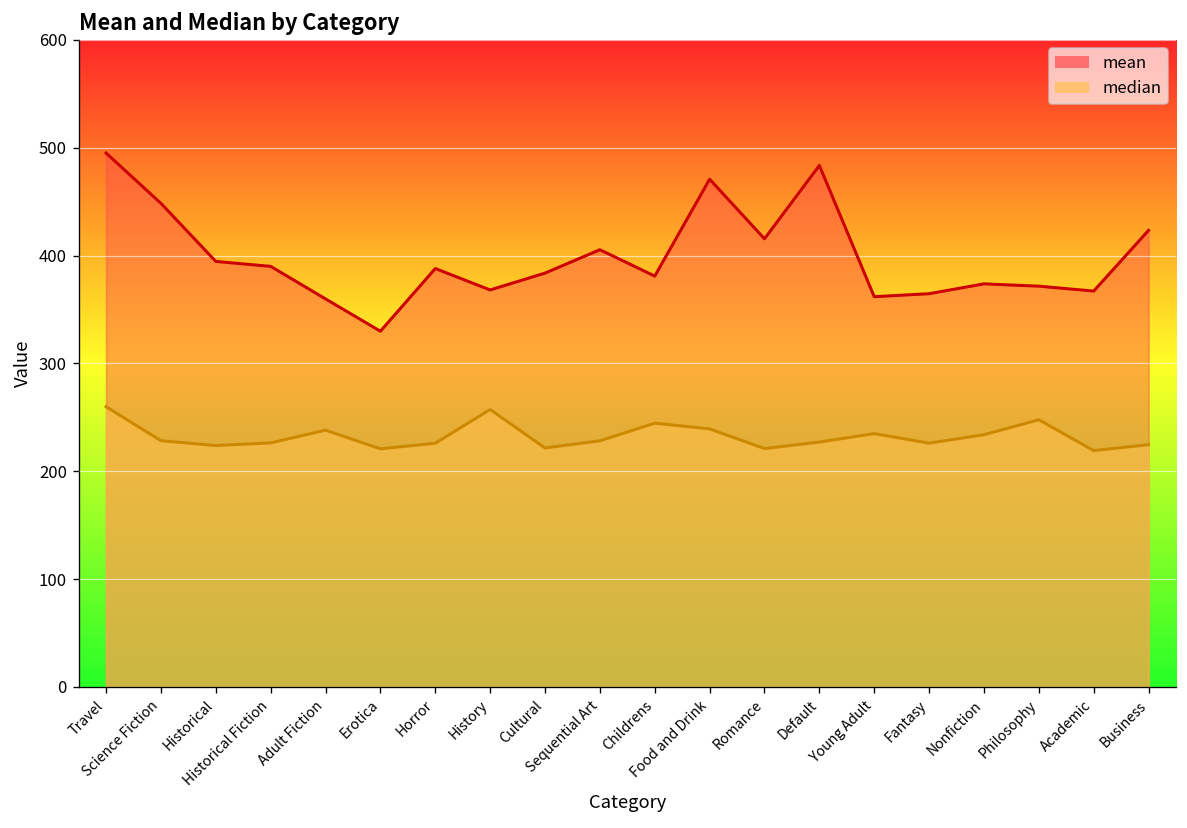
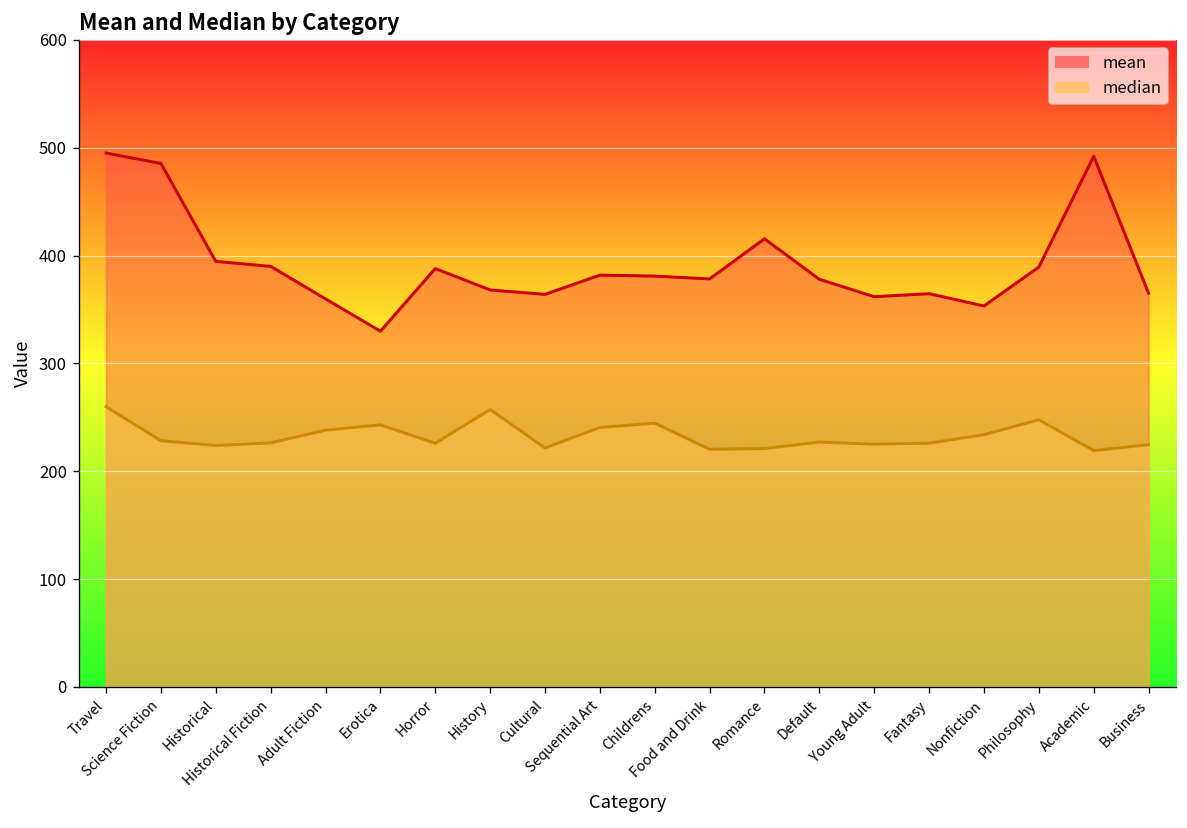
mean, Science Fiction: 450 -> 490
median, Erotica: 220 -> 240
mean, Cultural: 380 -> 360
mean, Sequential Art: 410 -> 380
median, Sequential Art: 230 -> 240
mean, Food and Drink: 470 -> 380
median, Food and Drink: 240 -> 220
mean, Default: 480 -> 380
median, Young Adult: 235 -> 225
mean, Nonfiction: 370 -> 350
mean, Philosophy: 370 -> 390
mean, Academic: 370 -> 490
mean, Business: 420 -> 370
